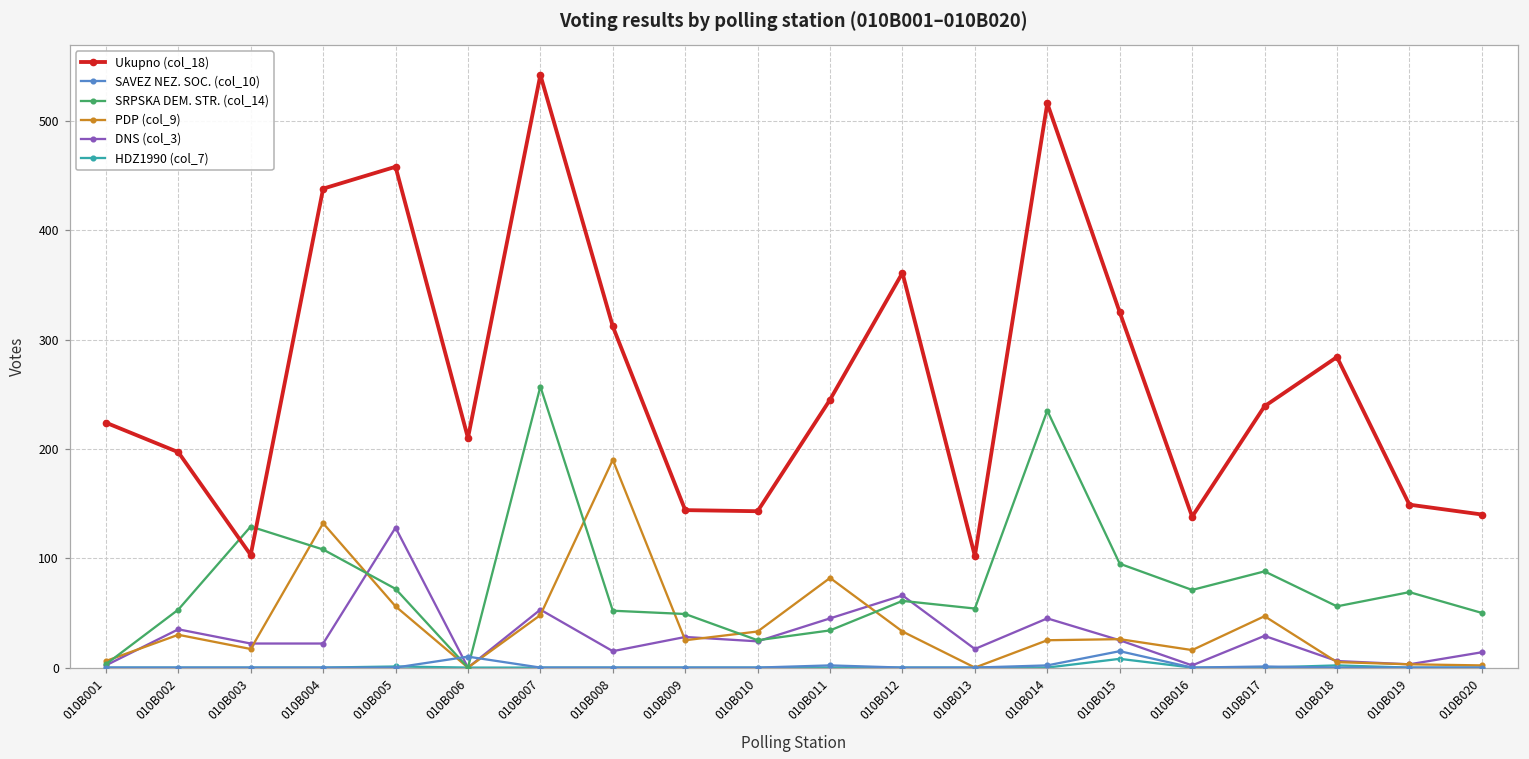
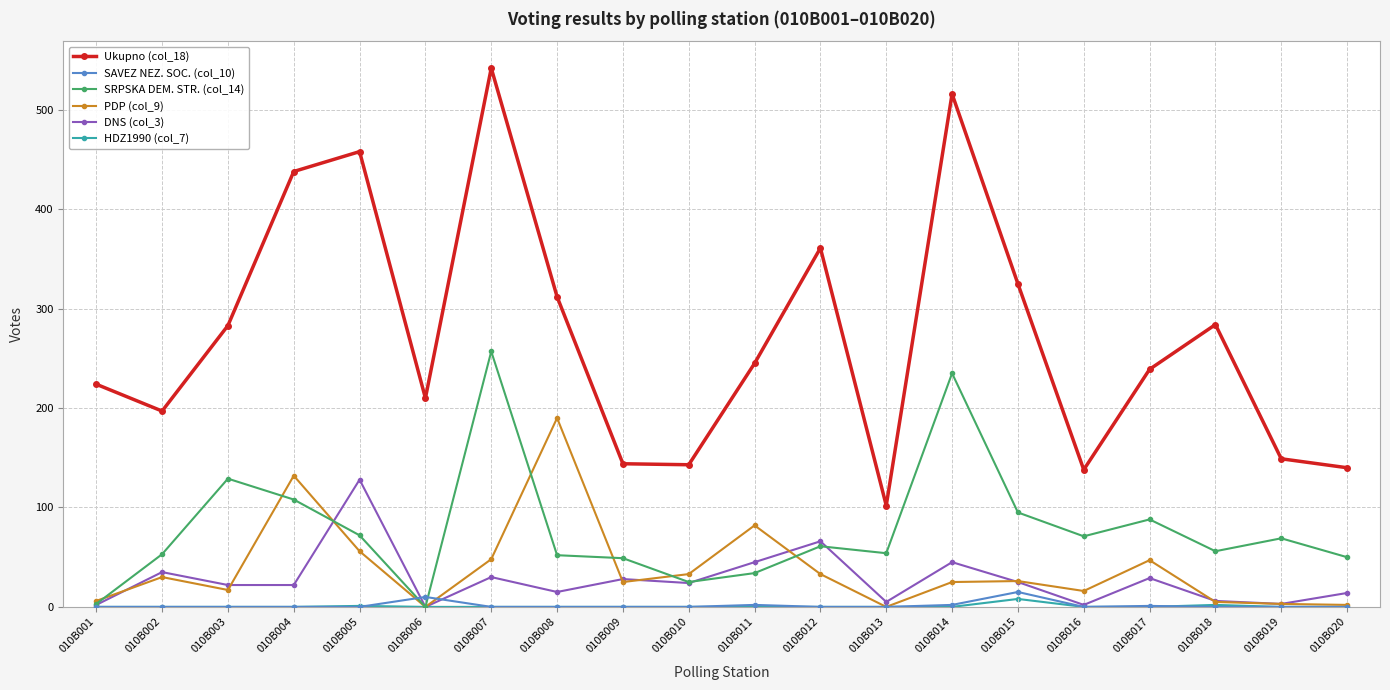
Ukupno (col_18), 010B003: 100 -> 280
DNS (col_3), 010B007: 50 -> 30
DNS (col_3), 010B013: 20 -> 10
